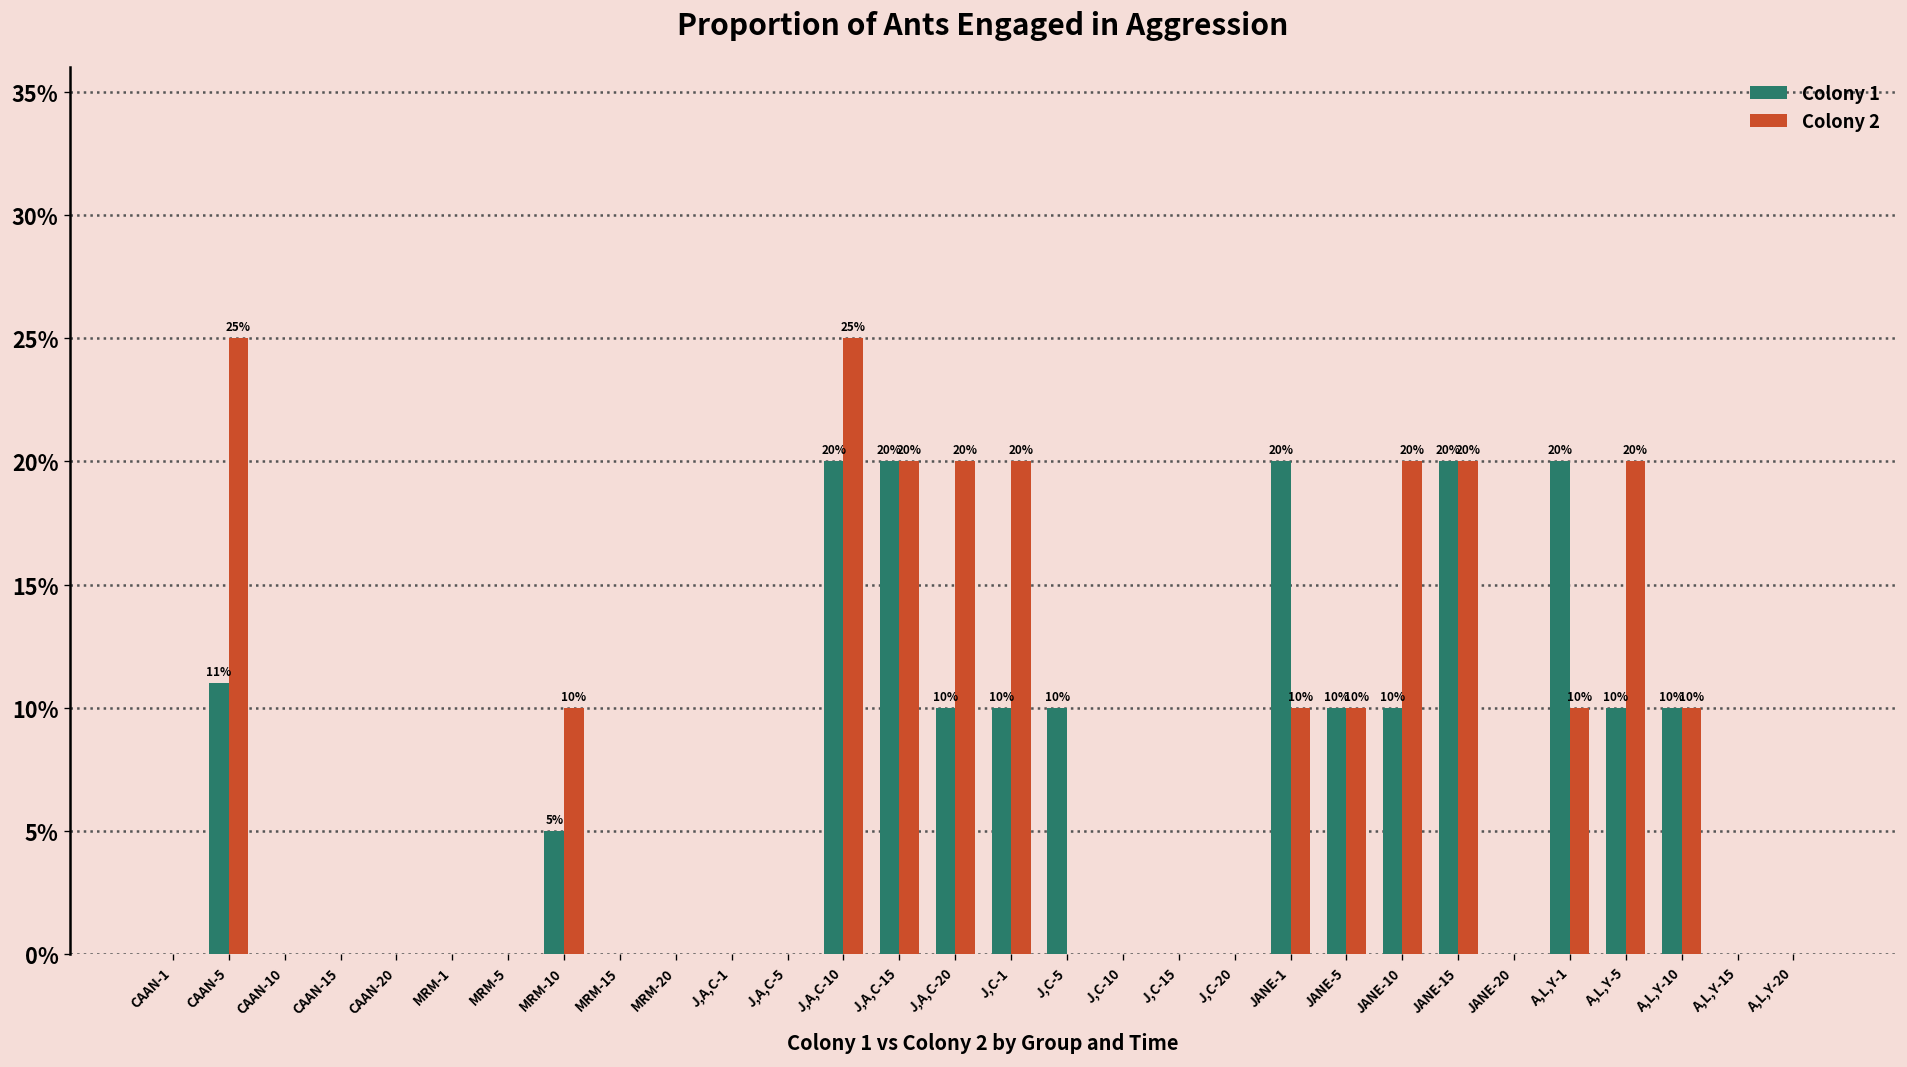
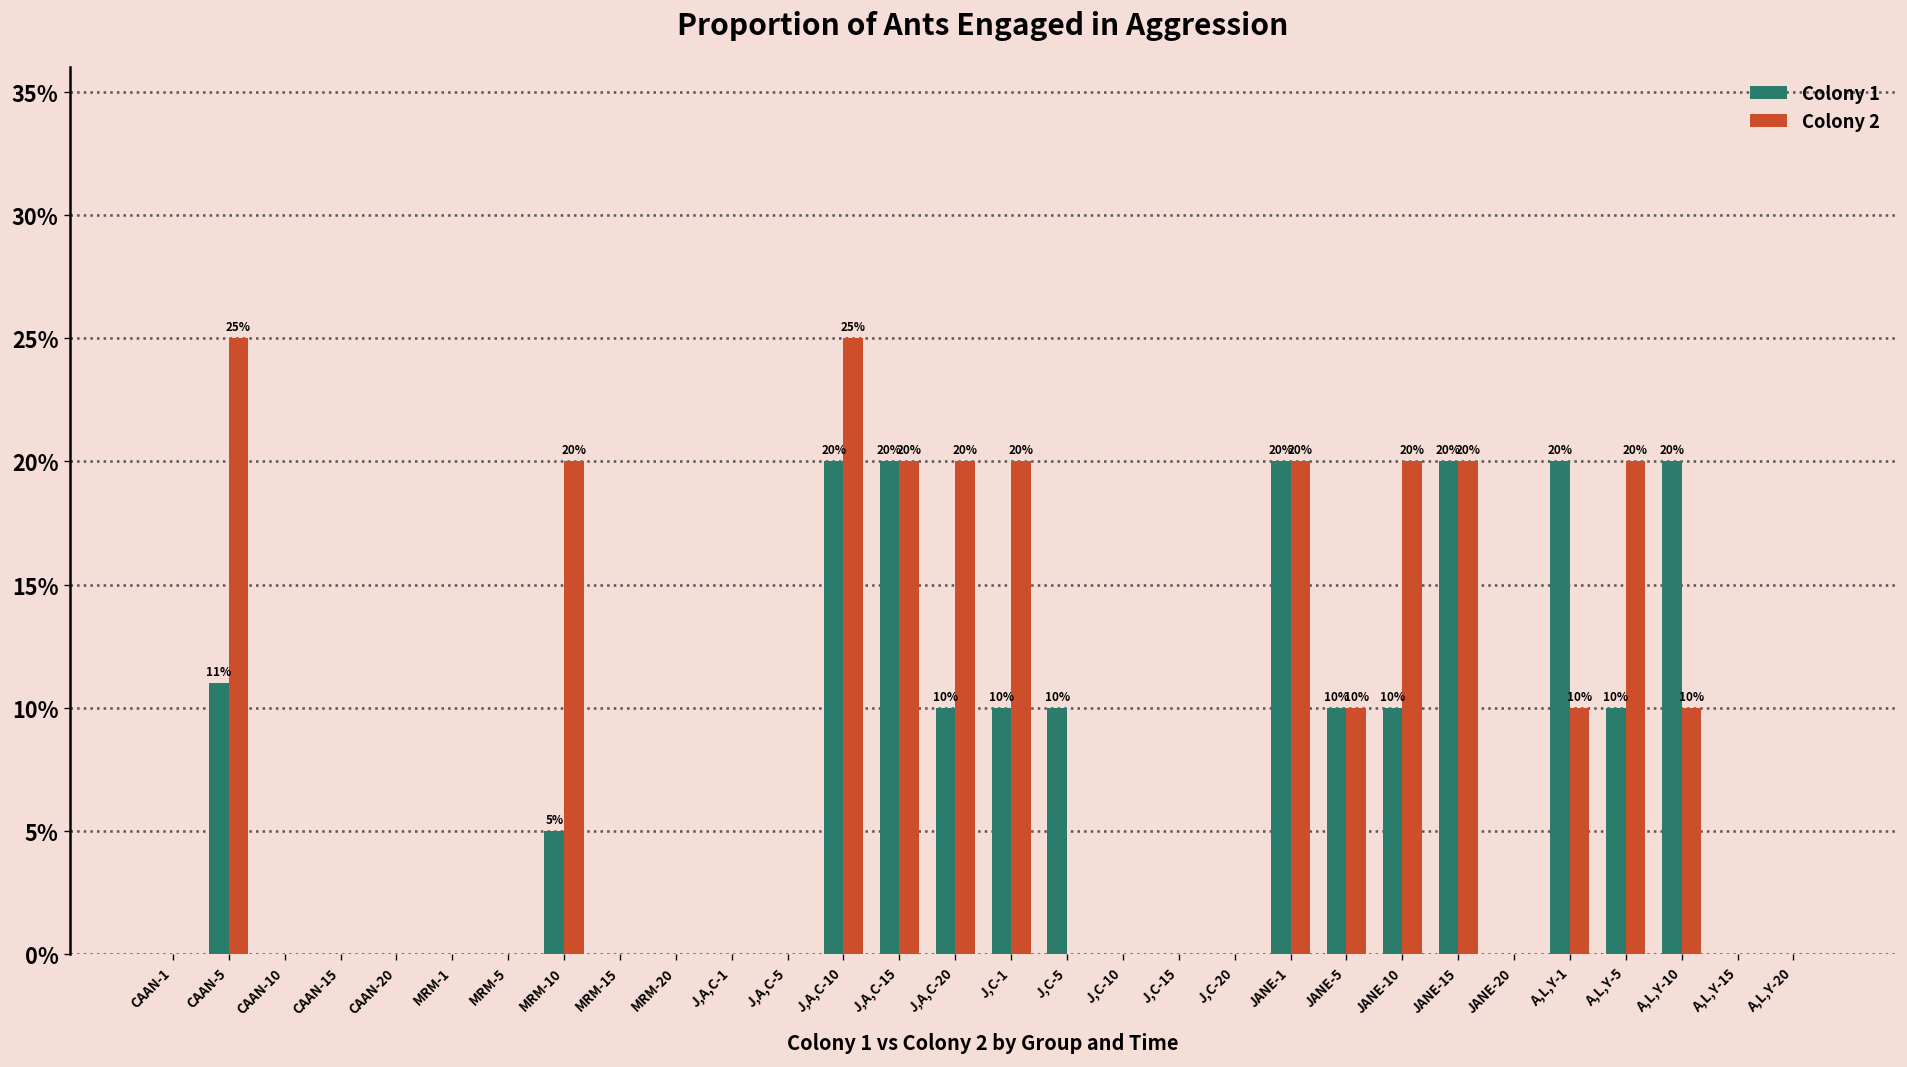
Colony 2, MRM-10: 10% -> 20%
Colony 2, JANE-1: 10% -> 20%
Colony 1, A,L,Y-10: 10% -> 20%
